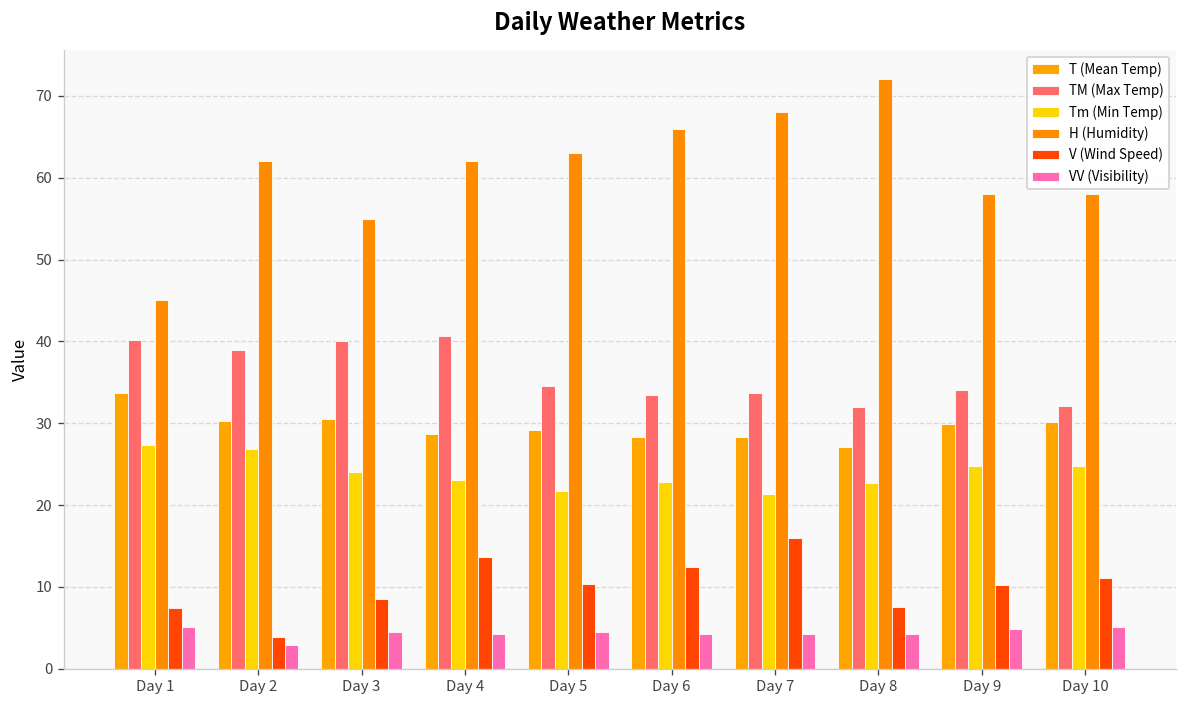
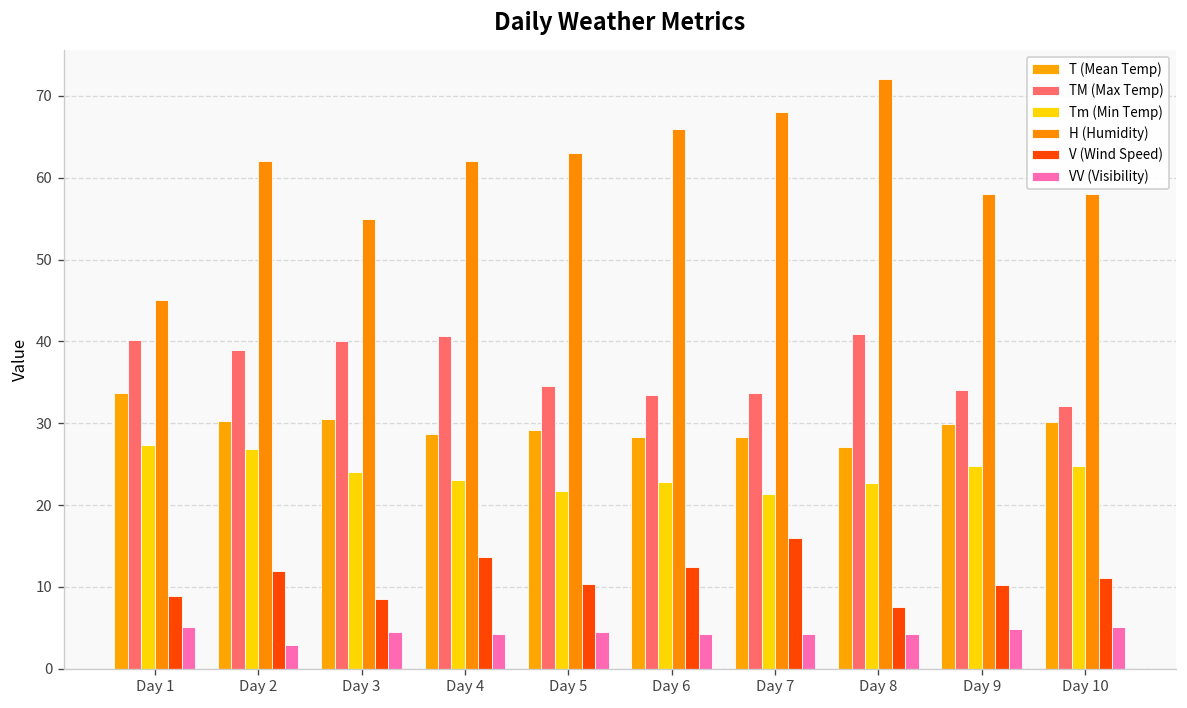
V (Wind Speed), Day 1: 7 -> 9
V (Wind Speed), Day 2: 4 -> 12
TM (Max Temp), Day 8: 32 -> 41
